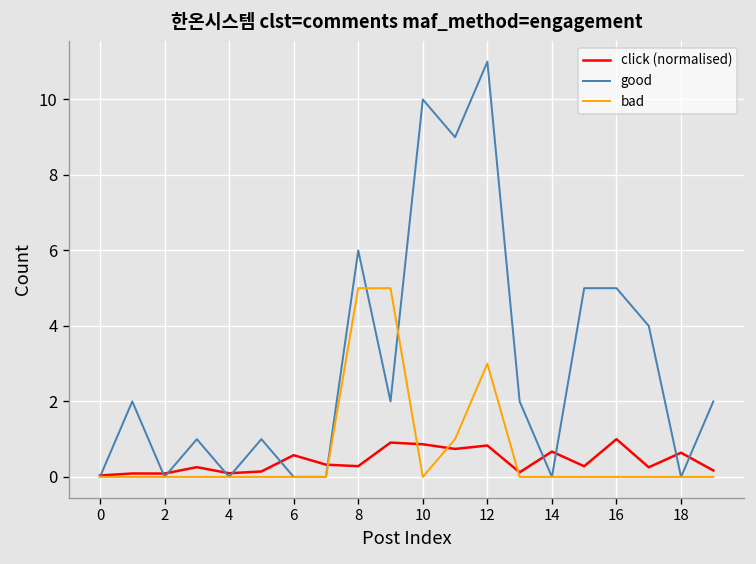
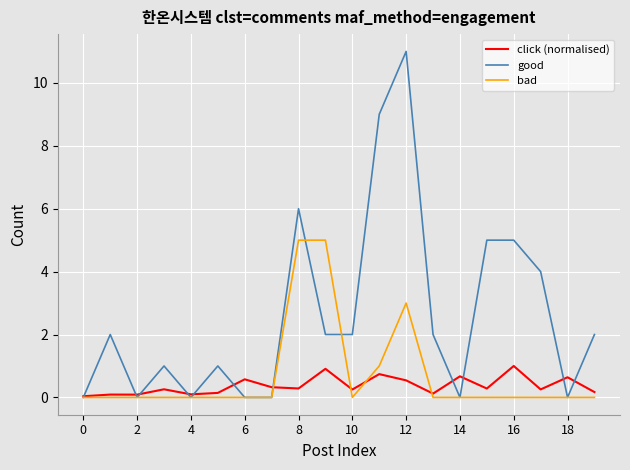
click (normalised), 10: 0.9 -> 0.3
good, 10: 10 -> 2
click (normalised), 12: 0.8 -> 0.5
